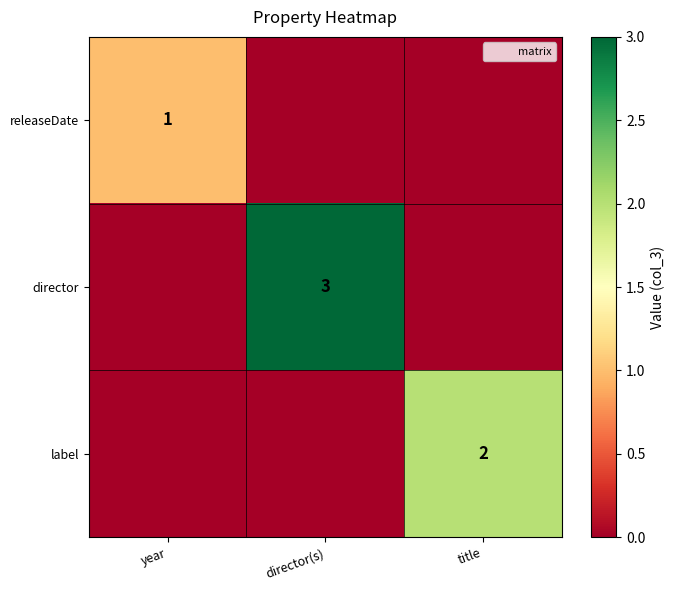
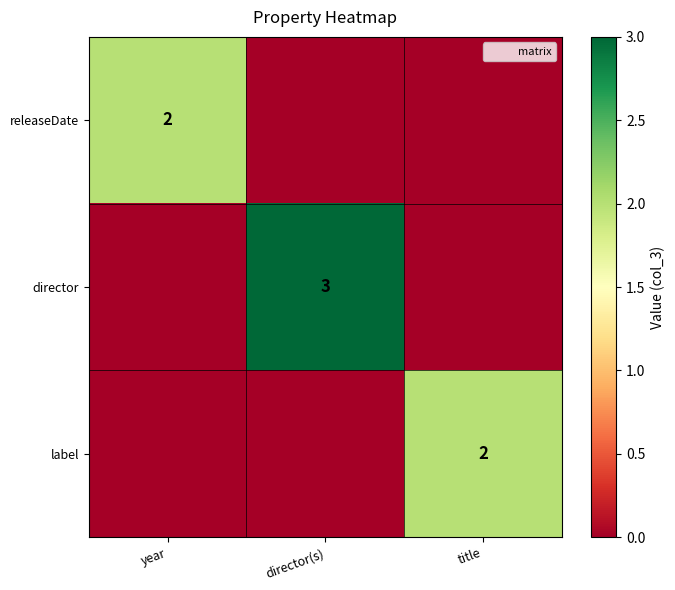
releaseDate, year: 1 -> 2
